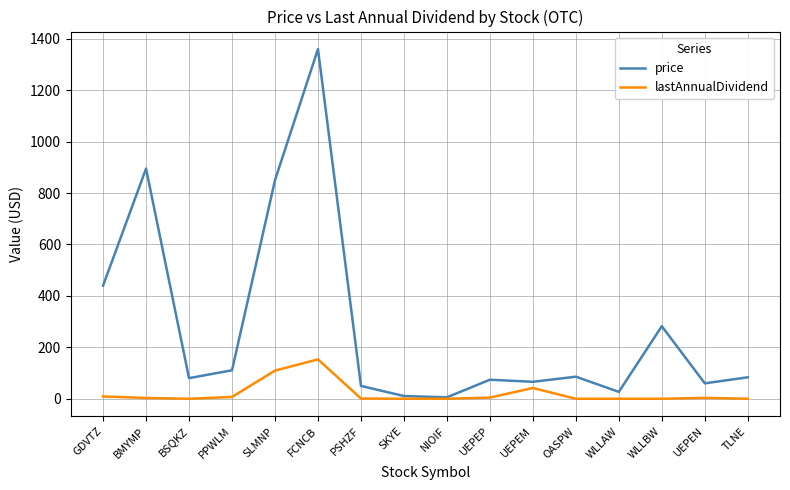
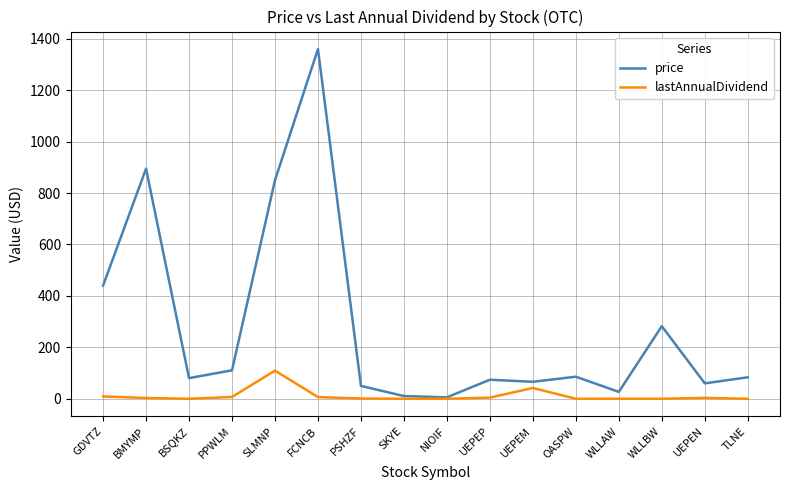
lastAnnualDividend, FCNCB: 150 -> 10
